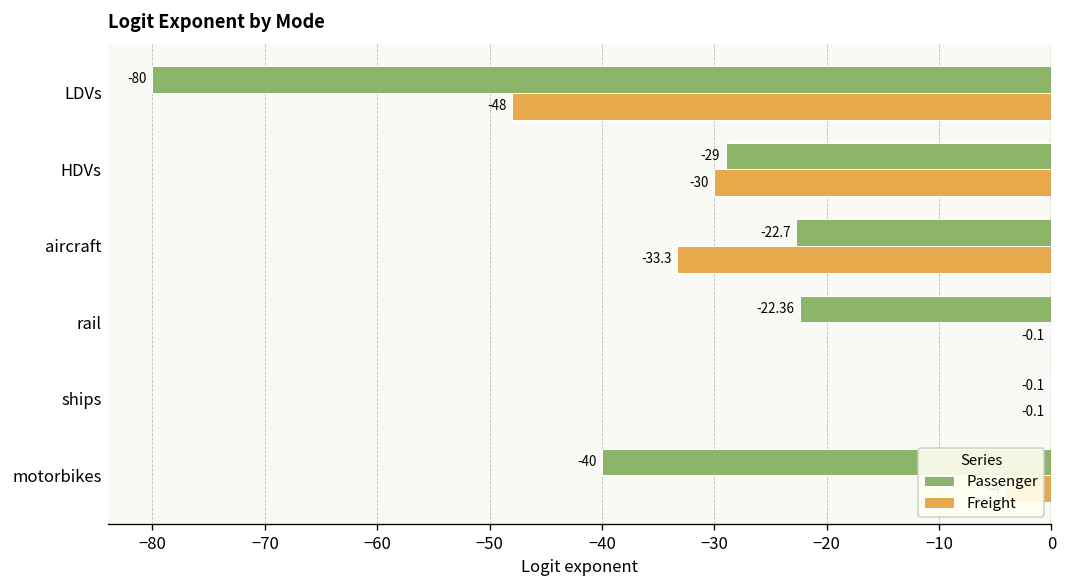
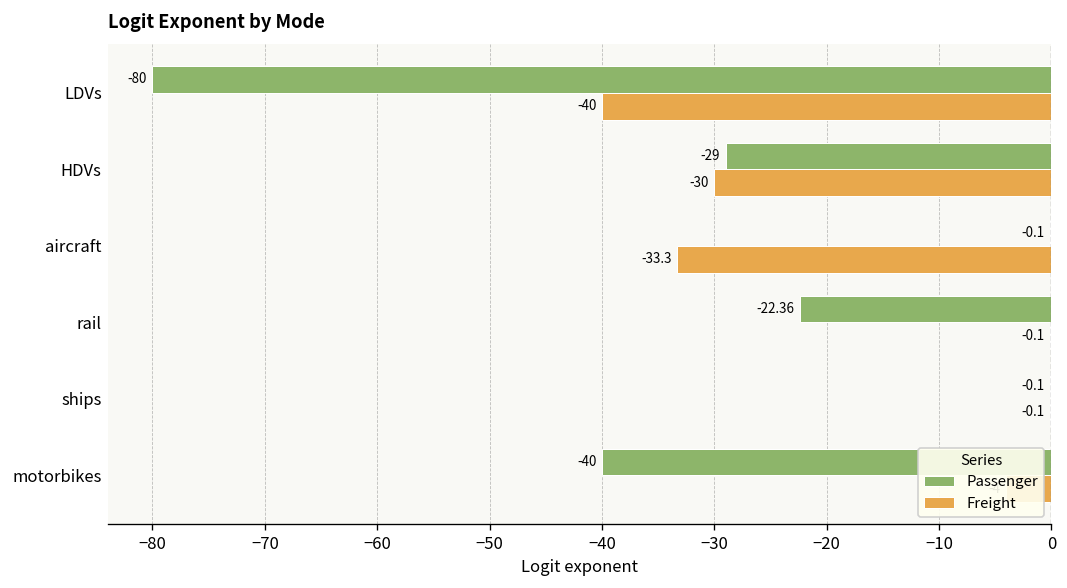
Freight, LDVs: -48 -> -40
Passenger, aircraft: -22.7 -> -0.1
